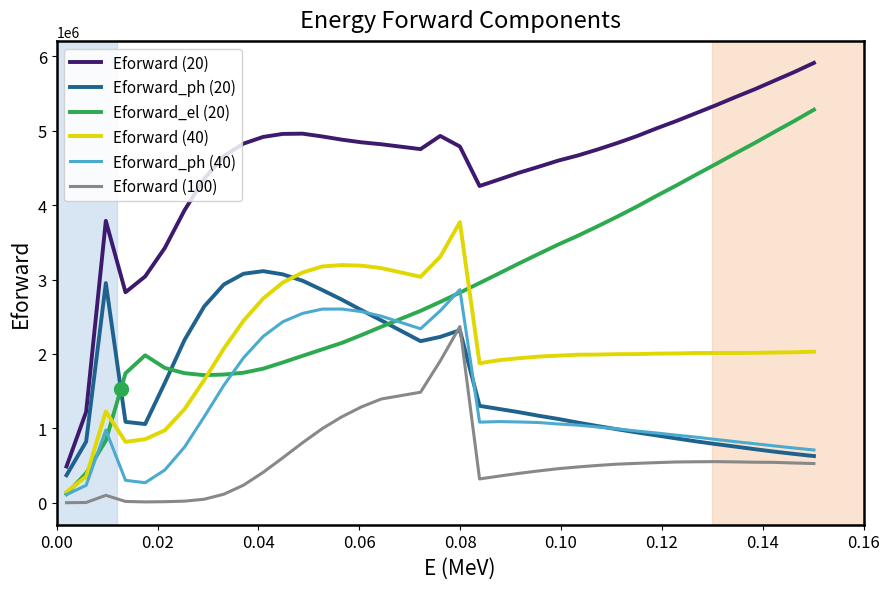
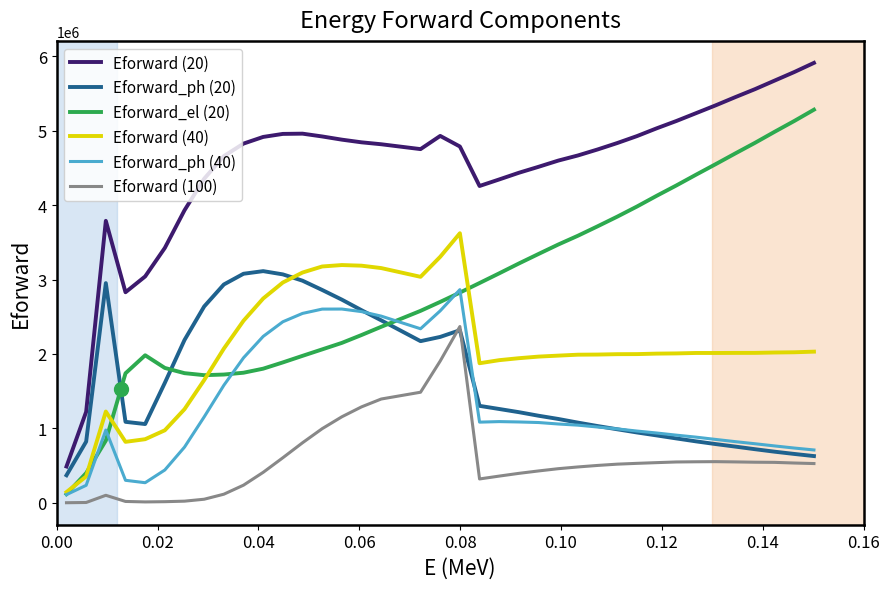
Eforward (40), 0.08: 3800000 -> 3600000
